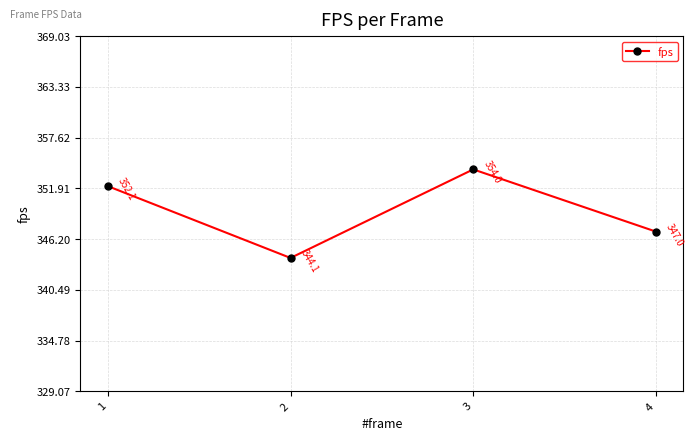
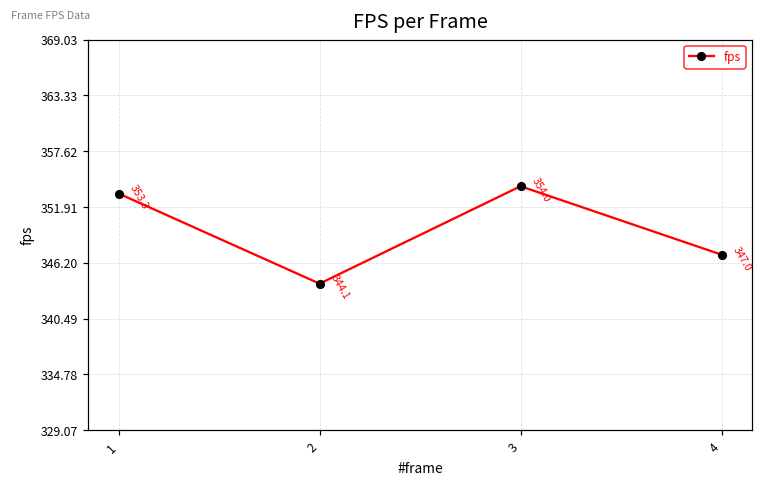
1: 352.1 -> 353.3
